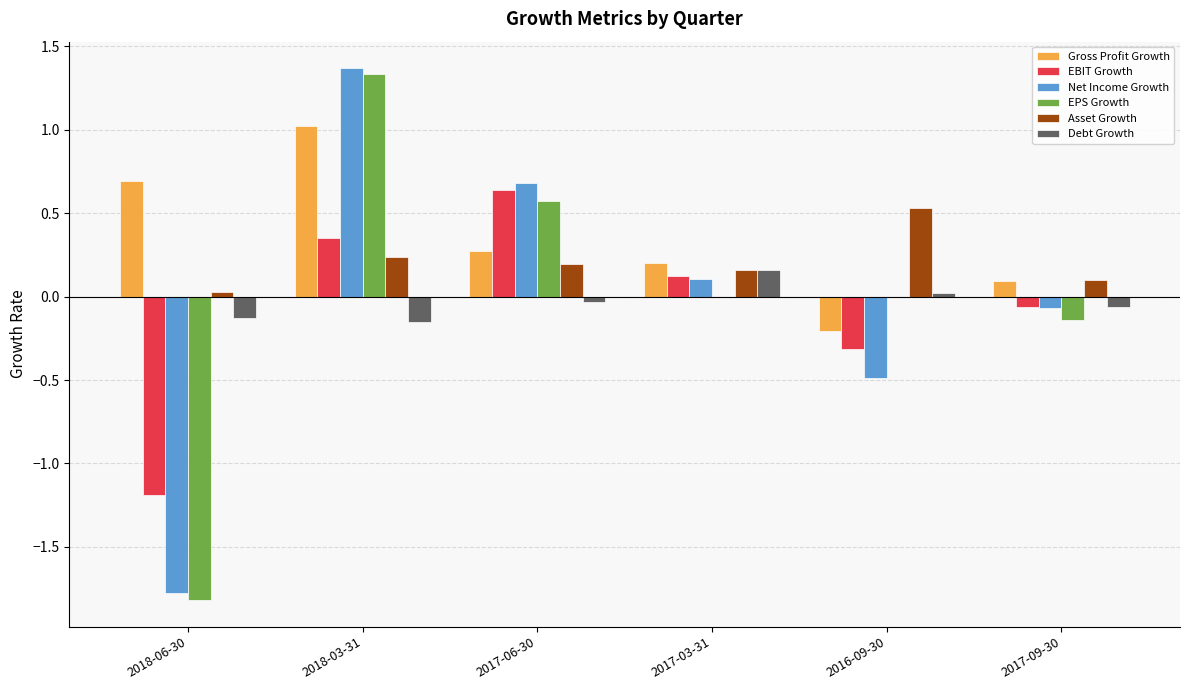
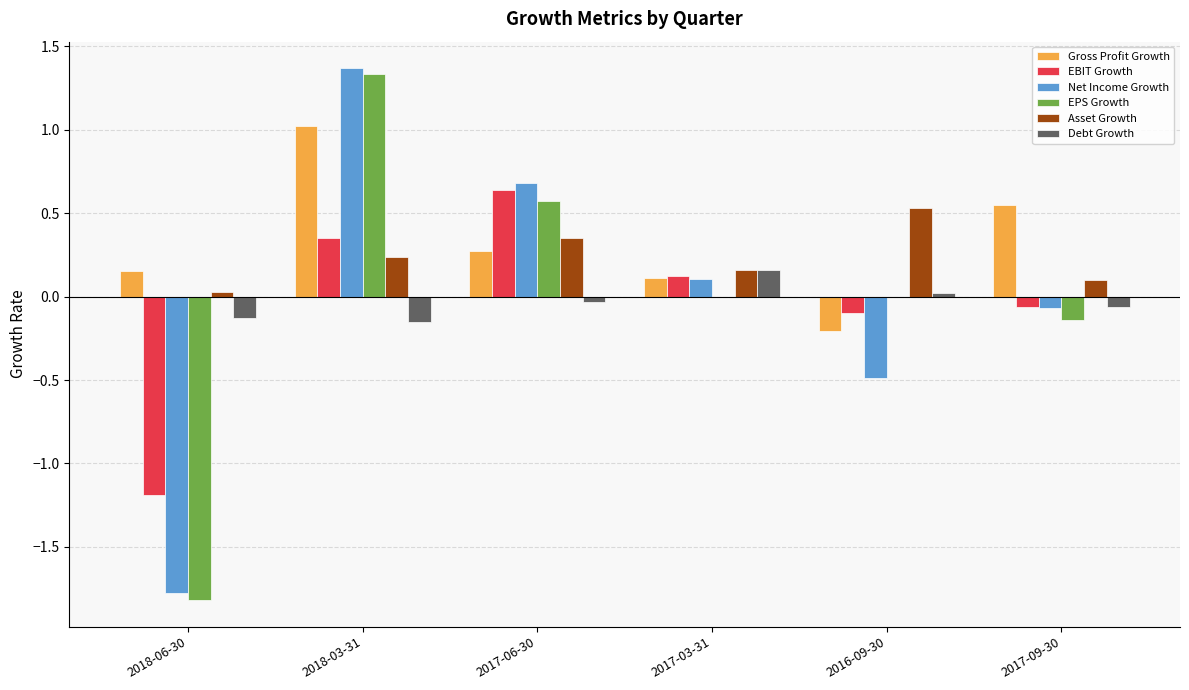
Gross Profit Growth, 2018-06-30: 0.70 -> 0.15
Asset Growth, 2017-06-30: 0.20 -> 0.35
Gross Profit Growth, 2017-03-31: 0.20 -> 0.11
EBIT Growth, 2016-09-30: -0.31 -> -0.10
Gross Profit Growth, 2017-09-30: 0.09 -> 0.55
